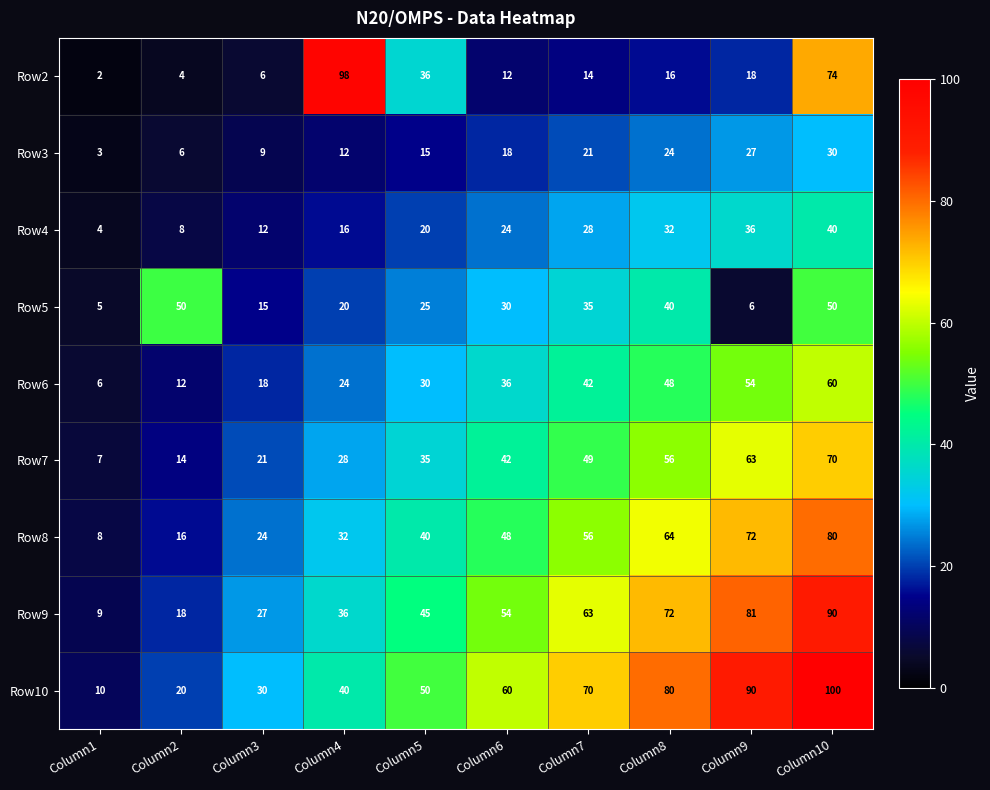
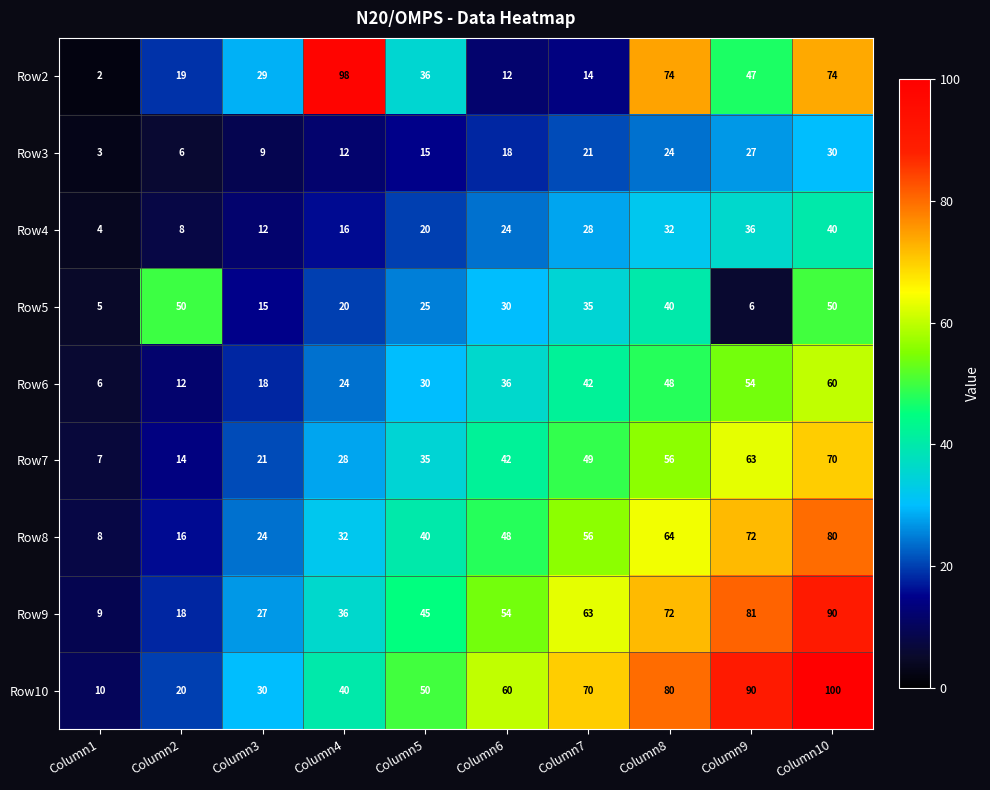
Row2, Column2: 4 -> 19
Row2, Column3: 6 -> 29
Row2, Column8: 16 -> 74
Row2, Column9: 18 -> 47
